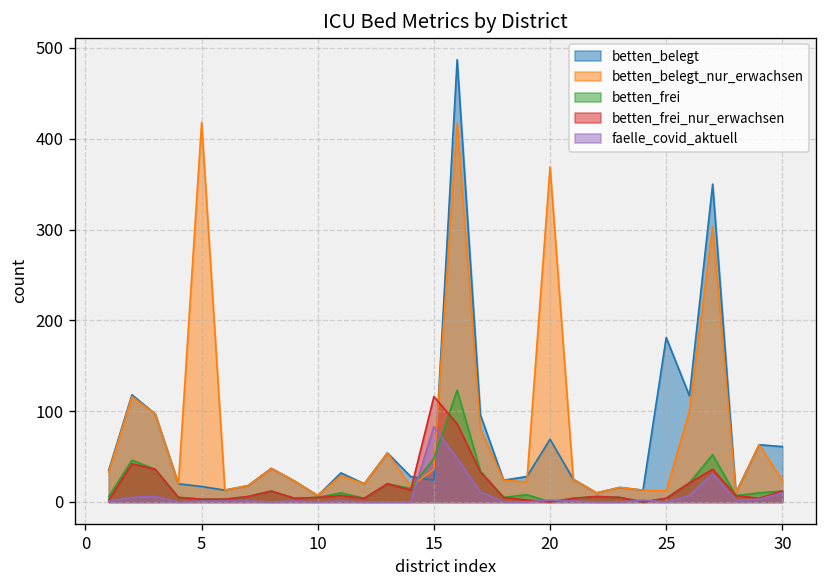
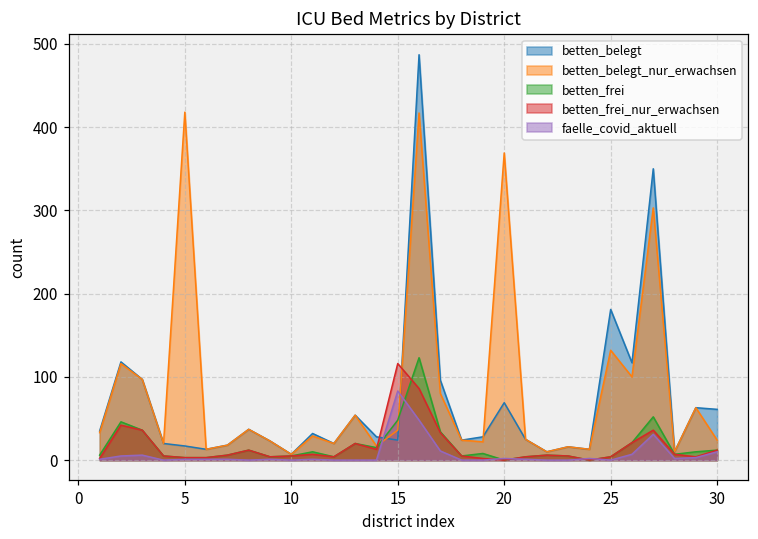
betten_belegt_nur_erwachsen, 25: 10 -> 130
